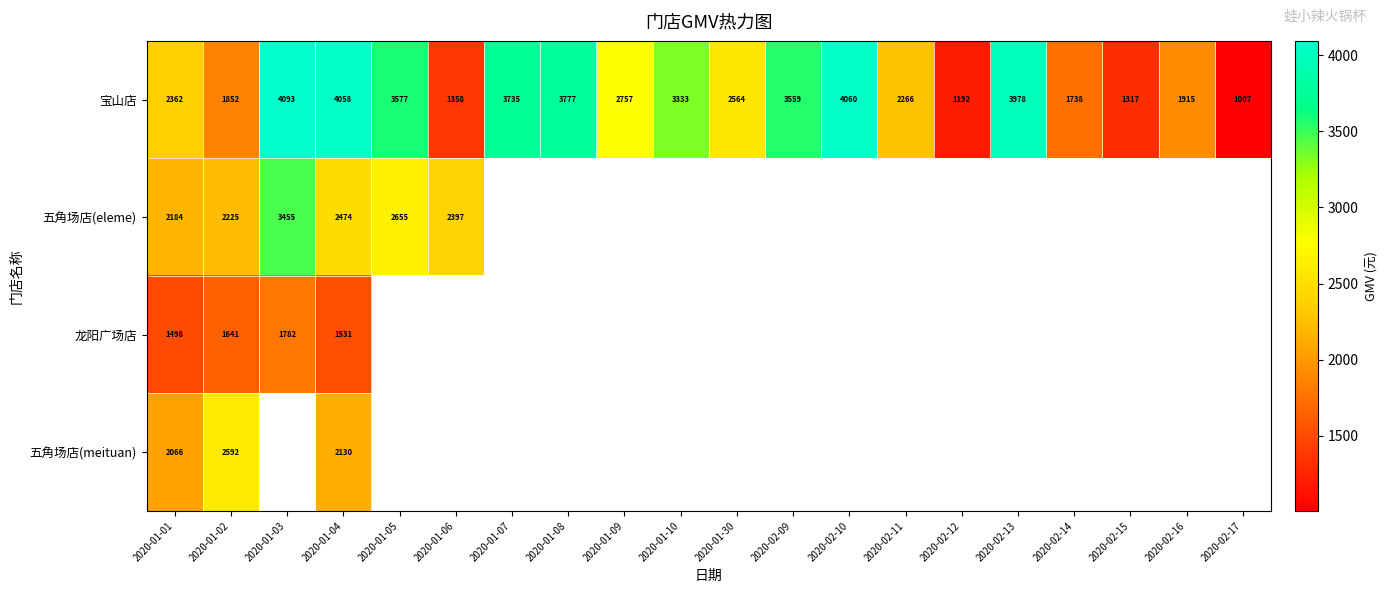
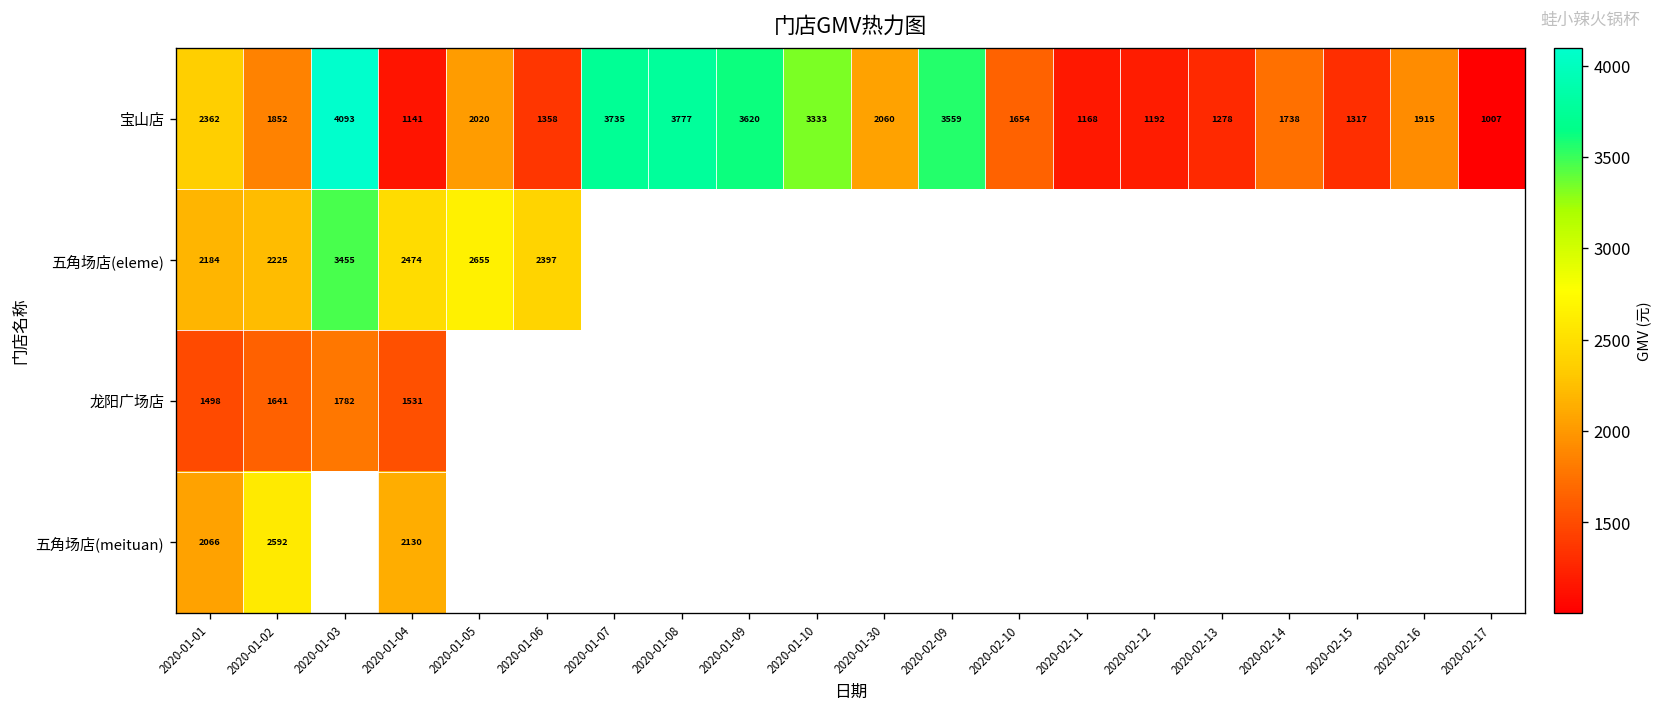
宝山店, 2020-01-04: 4058 -> 1141
宝山店, 2020-01-05: 3577 -> 2020
宝山店, 2020-01-09: 2757 -> 3620
宝山店, 2020-01-30: 2564 -> 2060
宝山店, 2020-02-10: 4060 -> 1654
宝山店, 2020-02-11: 2266 -> 1168
宝山店, 2020-02-13: 3978 -> 1278
